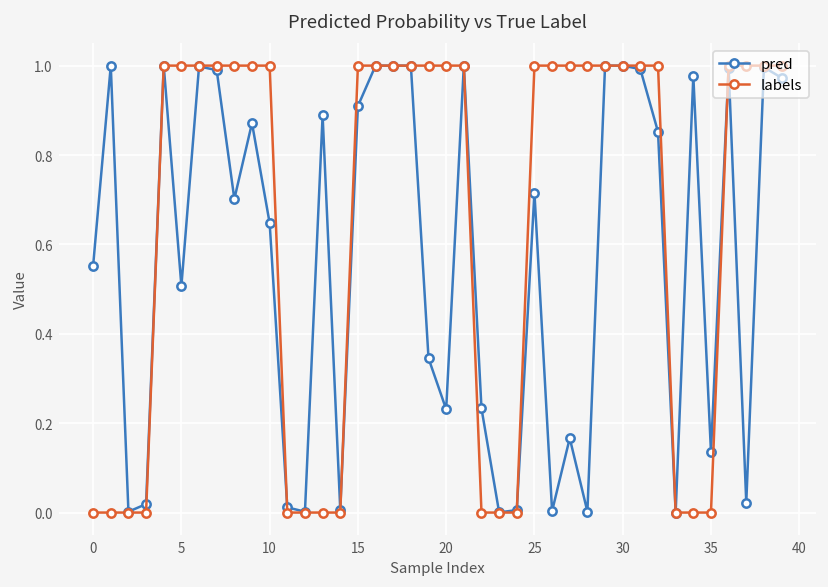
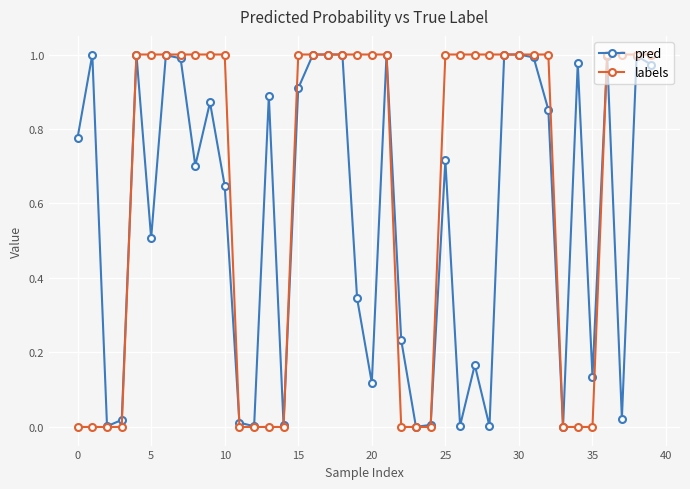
pred, 0: 0.55 -> 0.78
pred, 20: 0.23 -> 0.12
